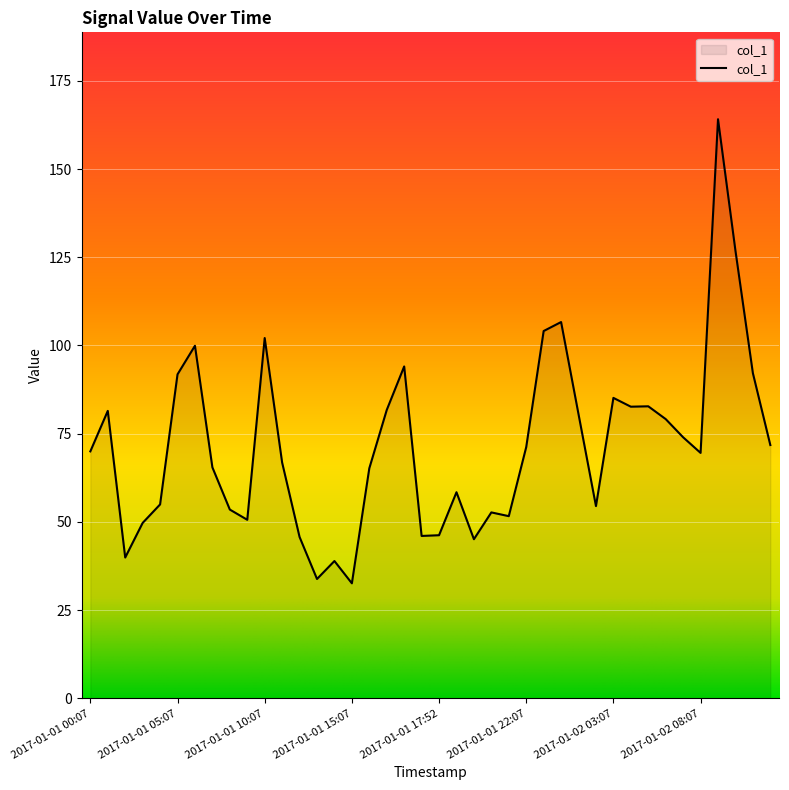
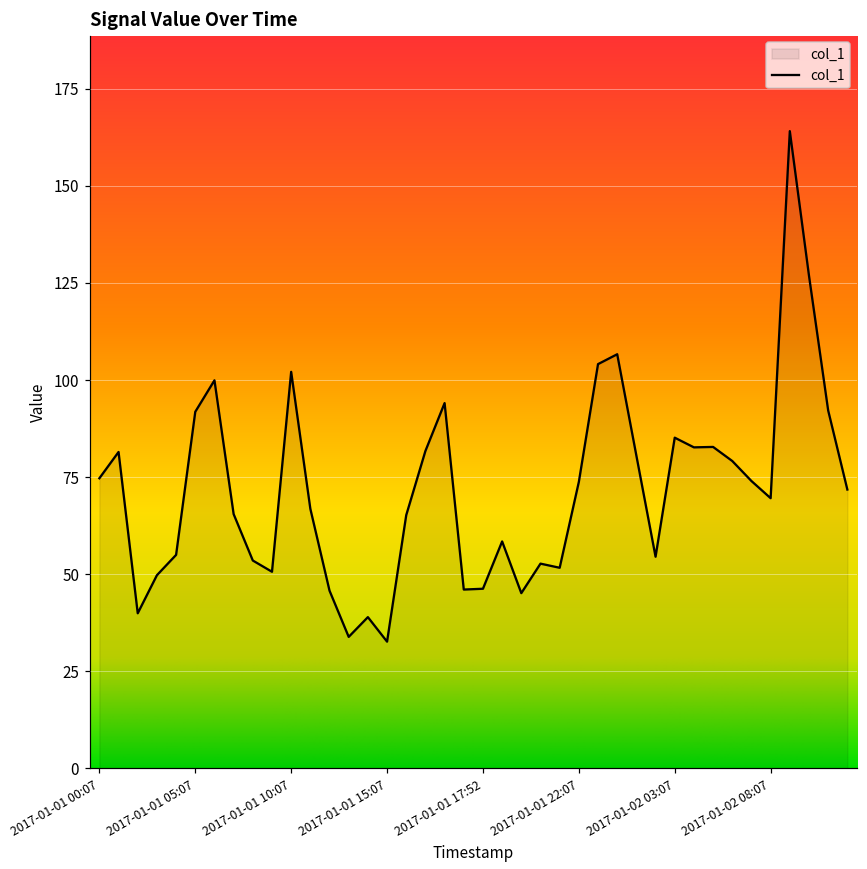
2017-01-01 00:07: 70 -> 75
2017-01-01 22:07: 71 -> 74
